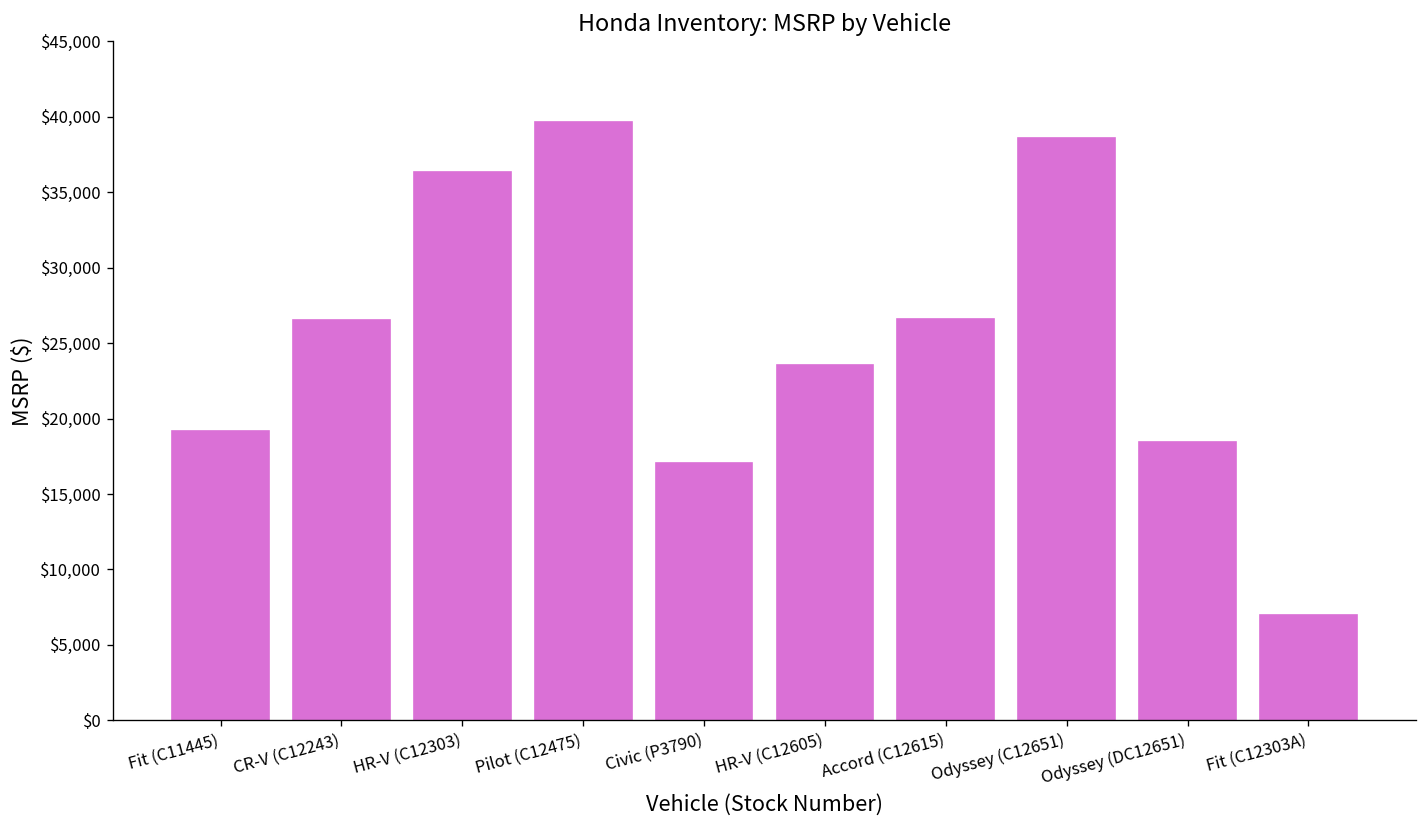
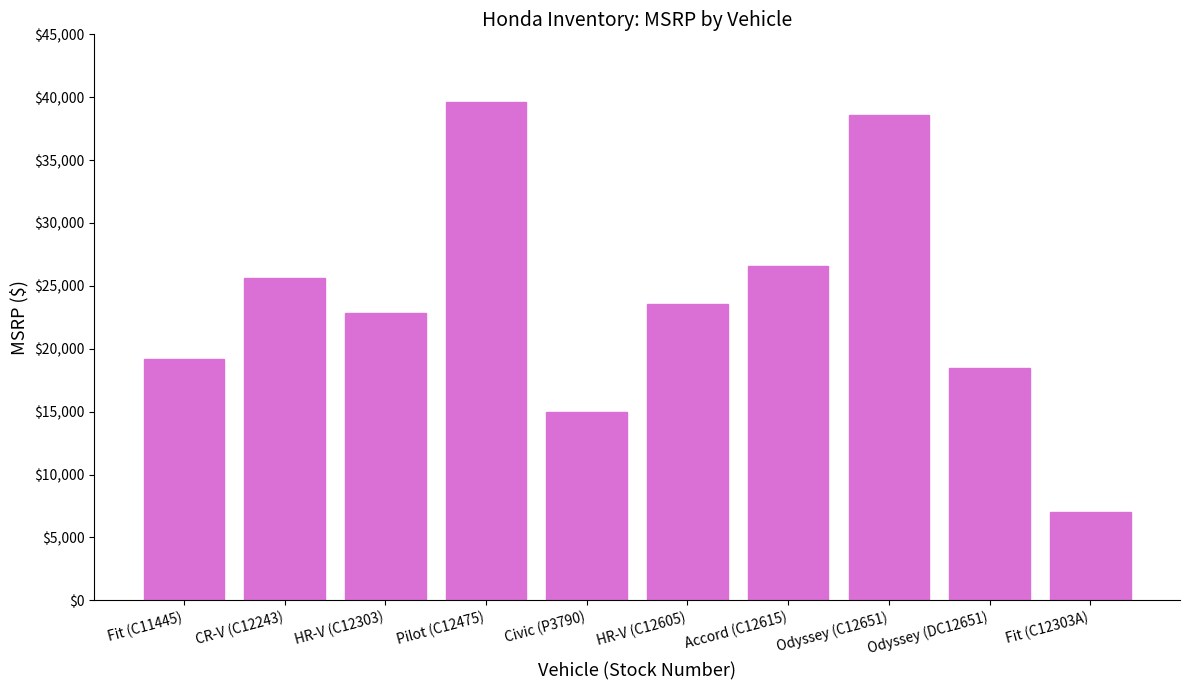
CR-V (C12243): $26,500 -> $25,600
HR-V (C12303): $36,300 -> $22,800
Civic (P3790): $17,100 -> $15,000
